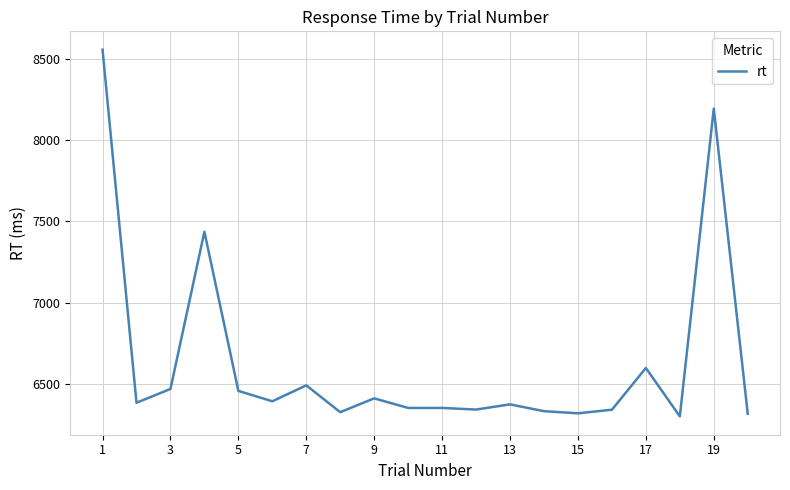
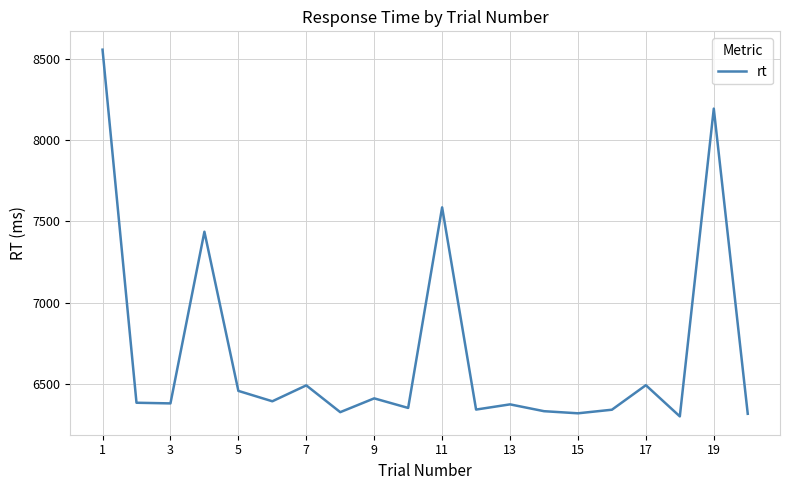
3: 6470 -> 6380
11: 6350 -> 7590
17: 6600 -> 6490
